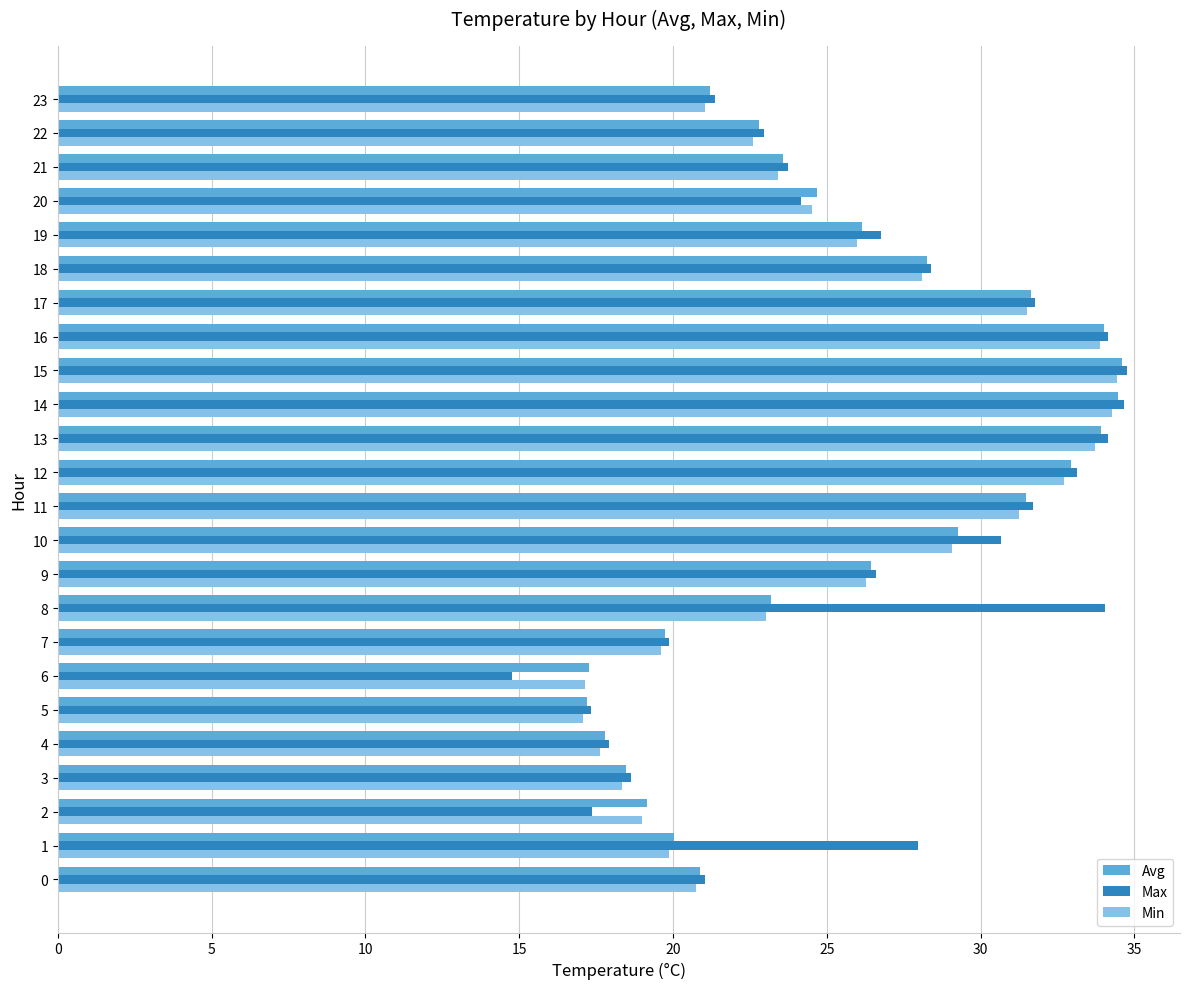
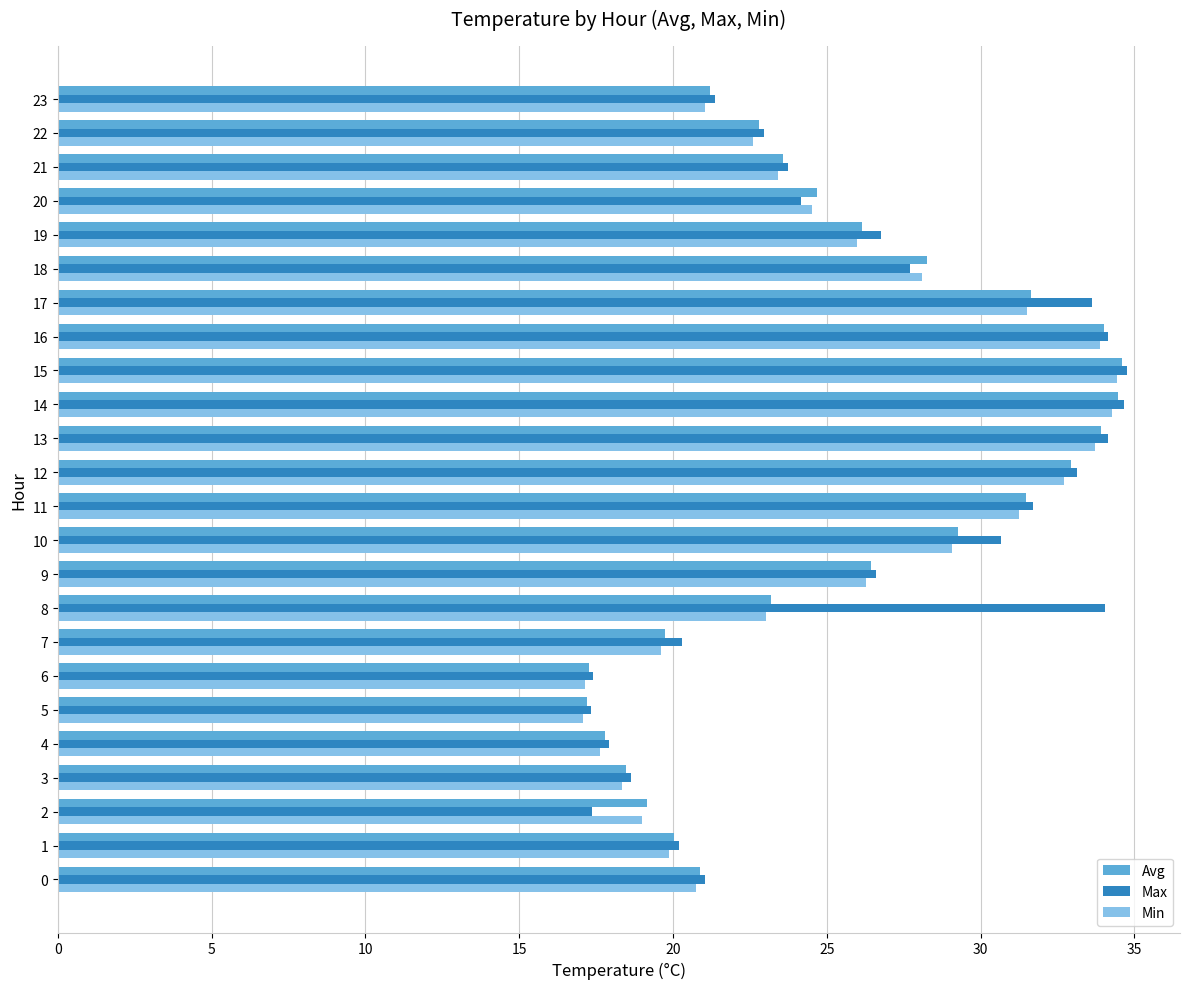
Max, 18: 28.4 -> 27.7
Max, 17: 31.8 -> 33.6
Max, 7: 19.9 -> 20.3
Max, 6: 14.8 -> 17.4
Max, 1: 28.0 -> 20.2
